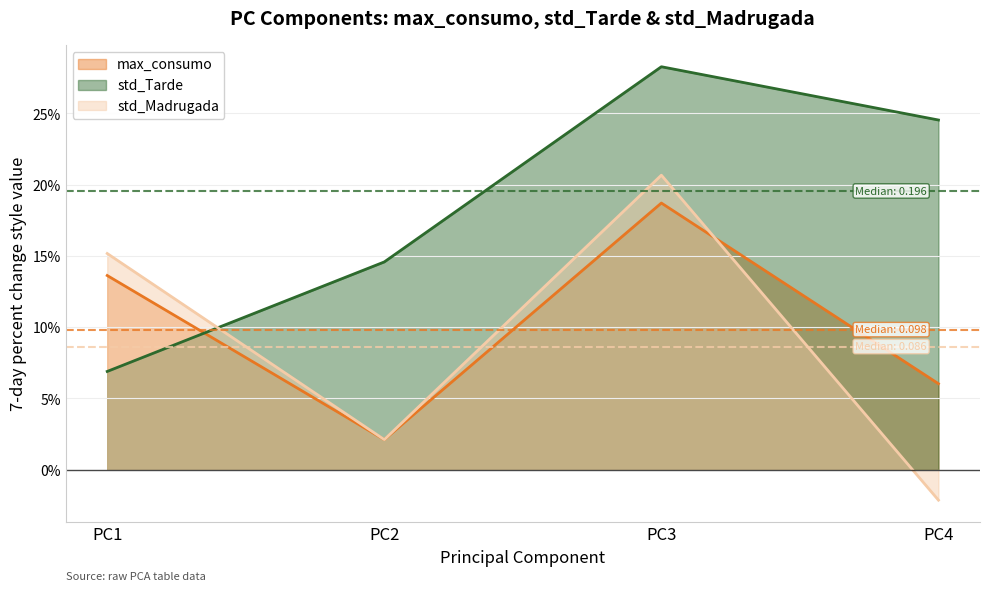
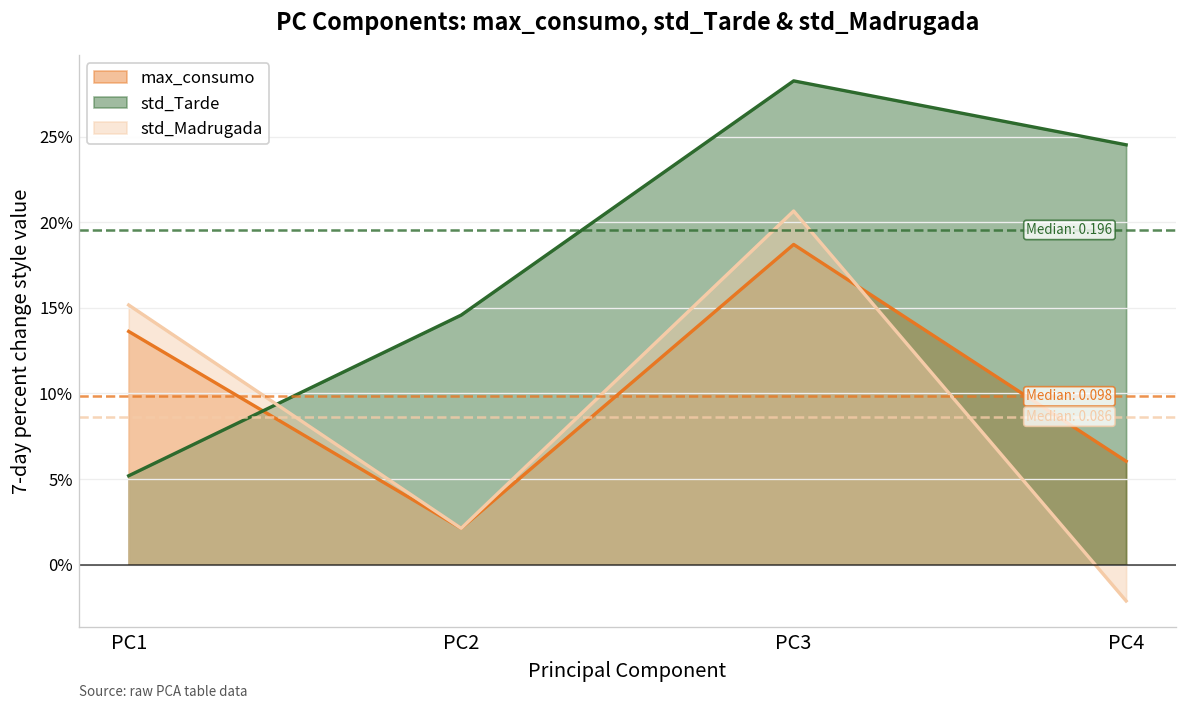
std_Tarde, PC1: 6.9% -> 5.2%
